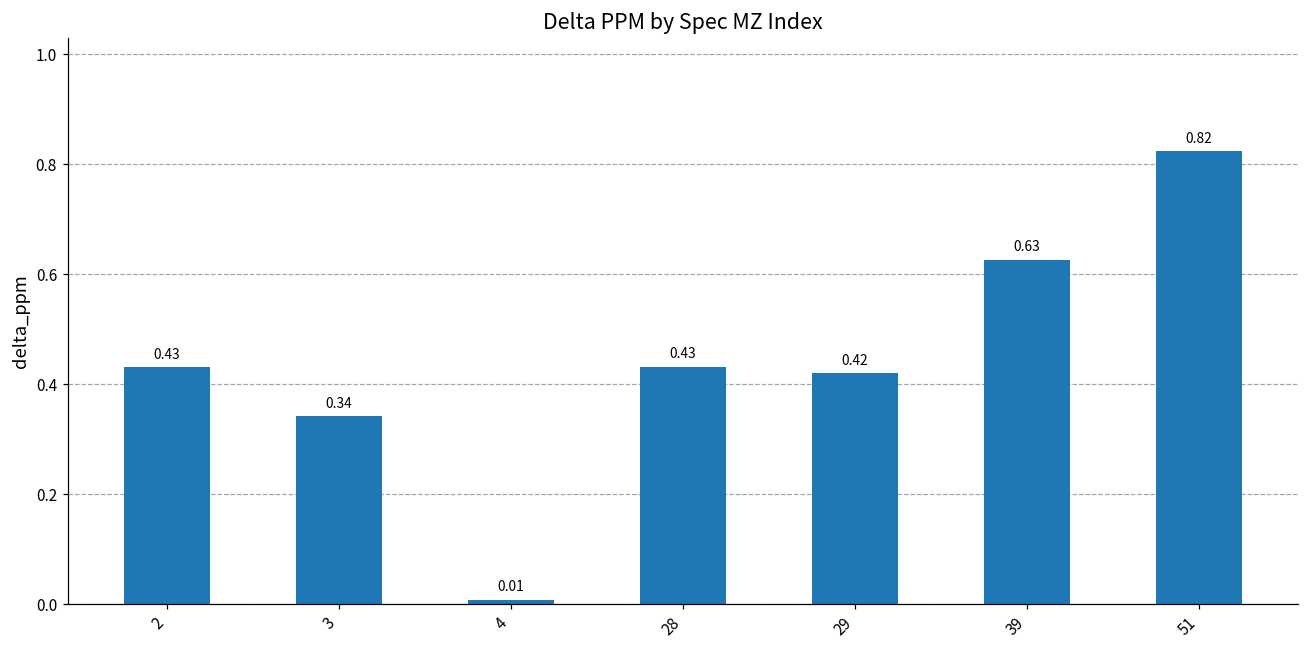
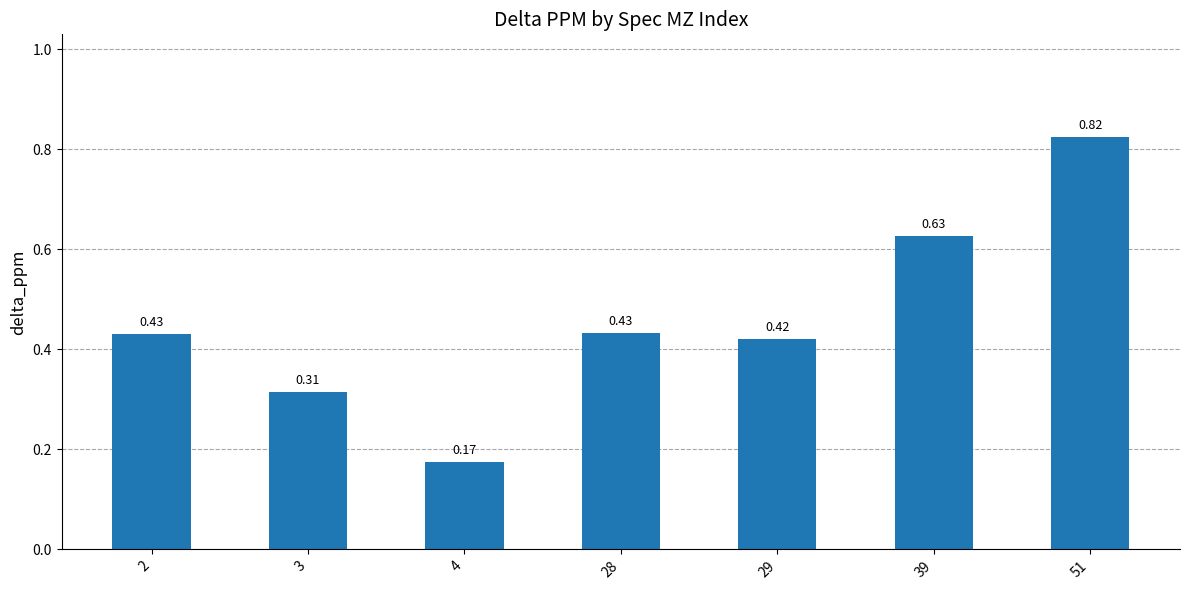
3: 0.34 -> 0.31
4: 0.01 -> 0.17
